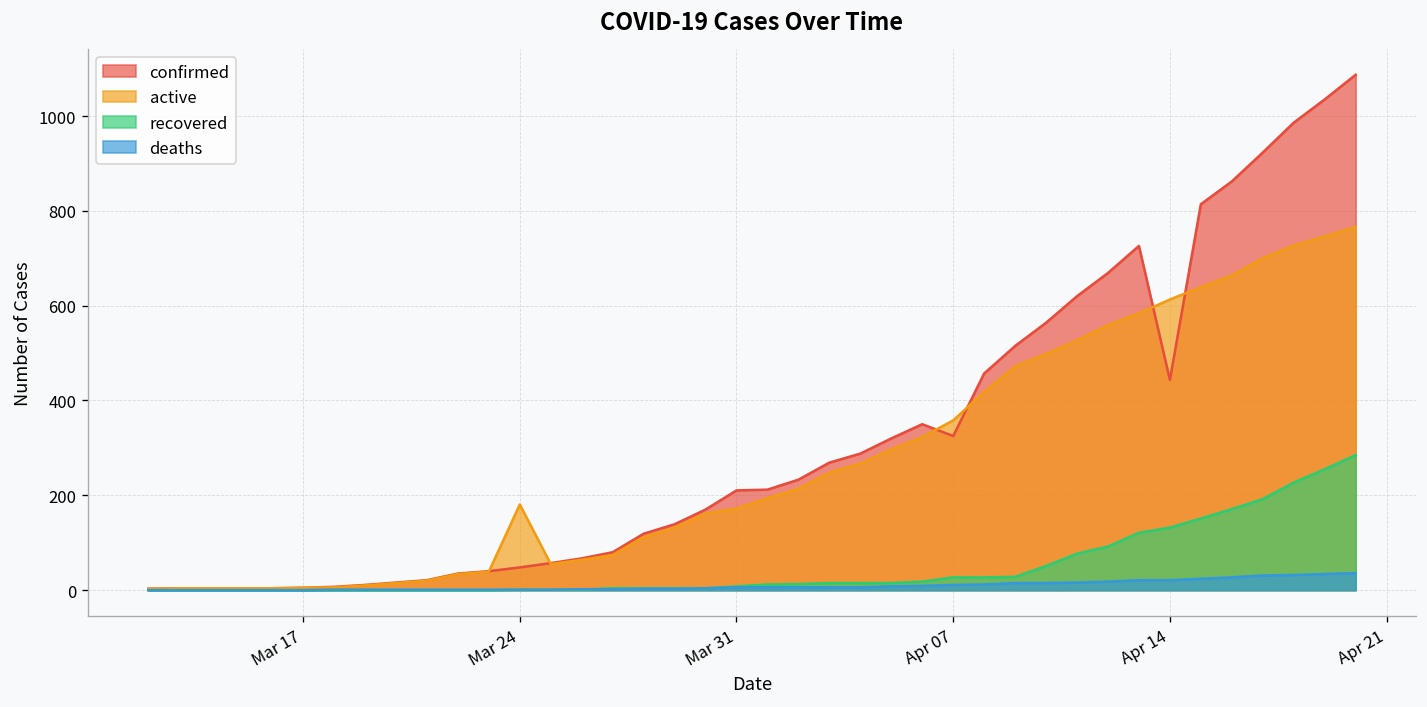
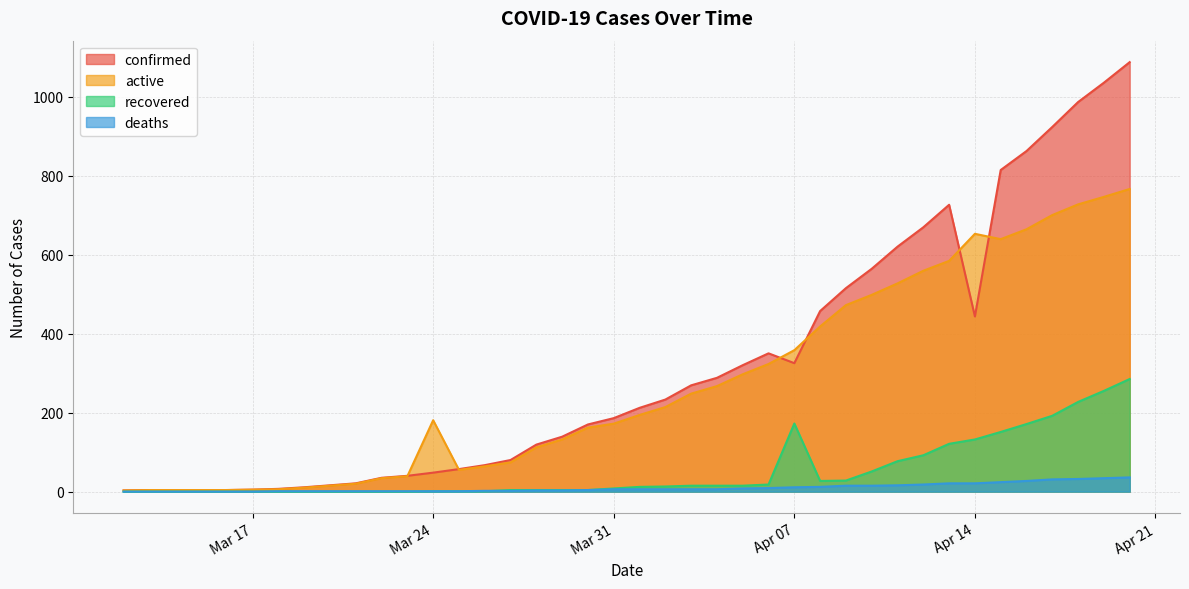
confirmed, Mar 31: 210 -> 190
recovered, Apr 07: 30 -> 170
active, Apr 14: 610 -> 650
